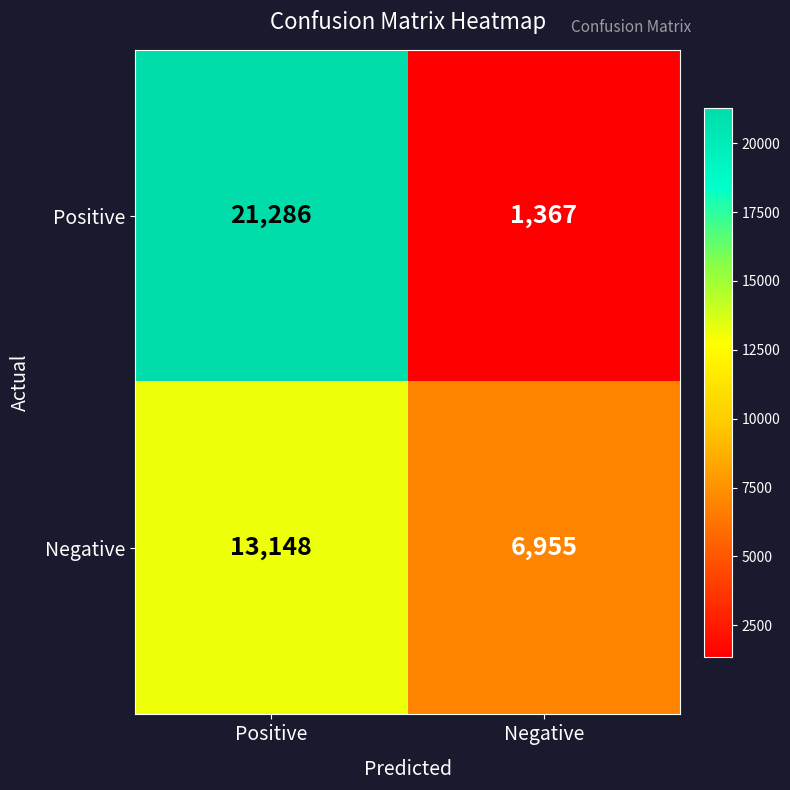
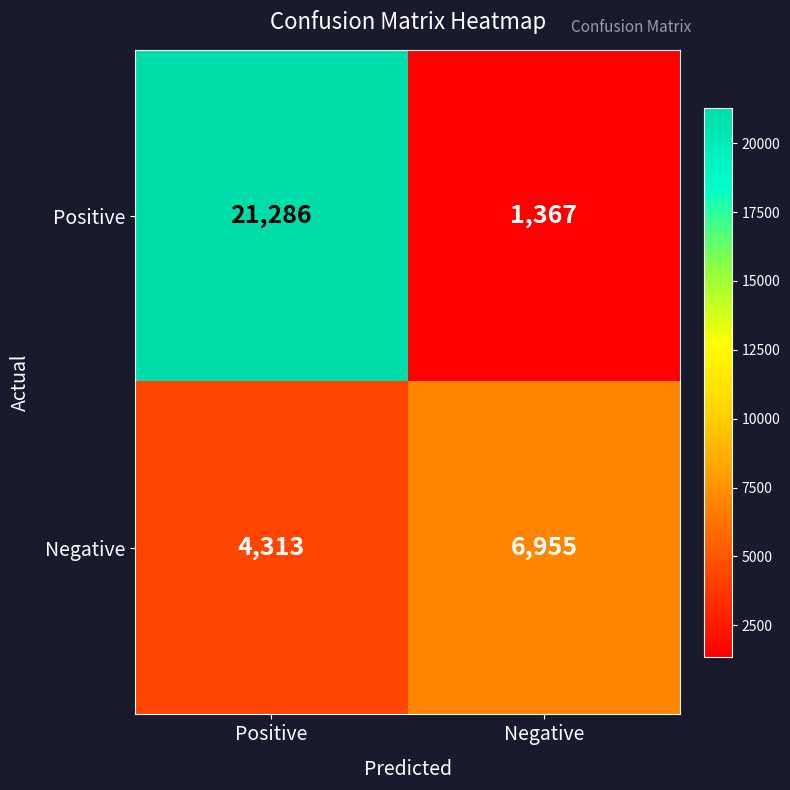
Negative, Positive: 13,148 -> 4,313
